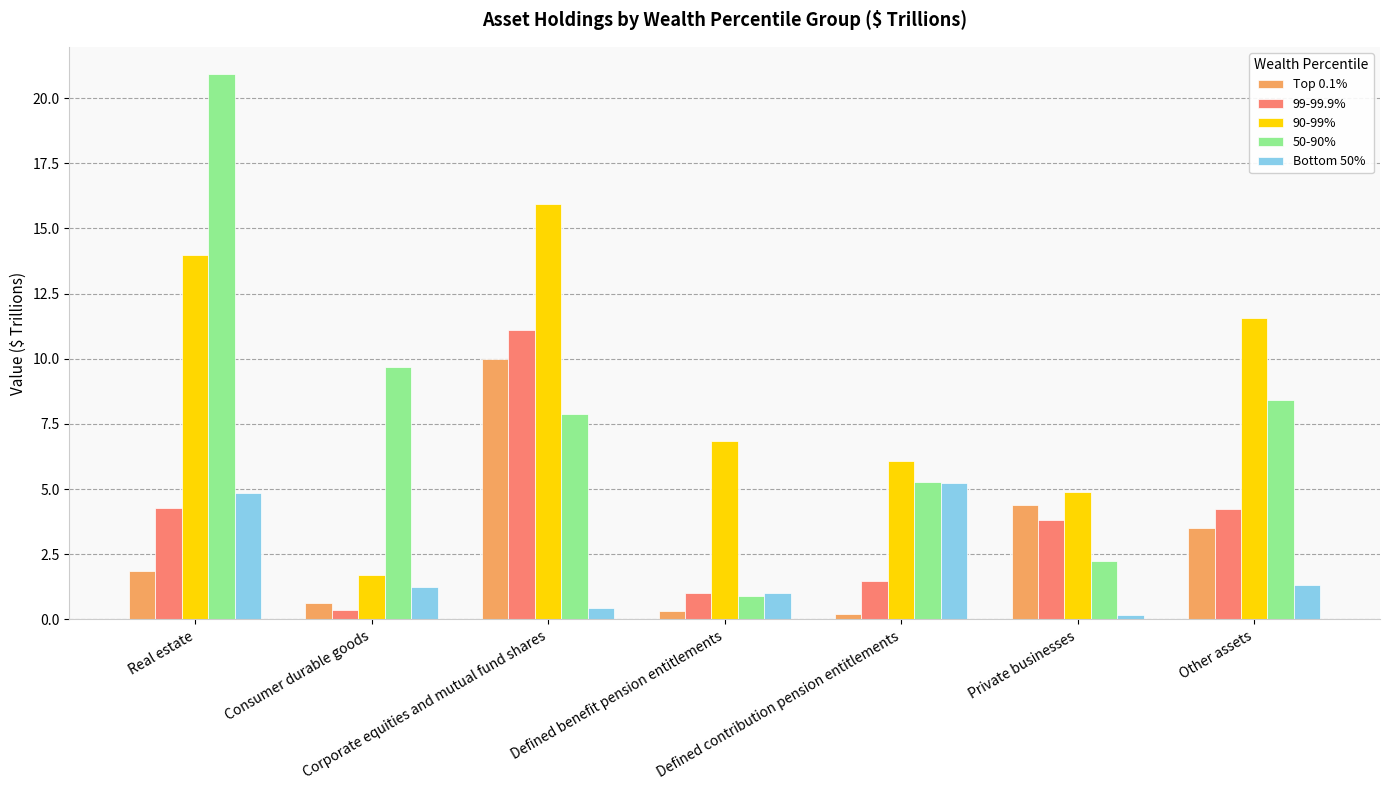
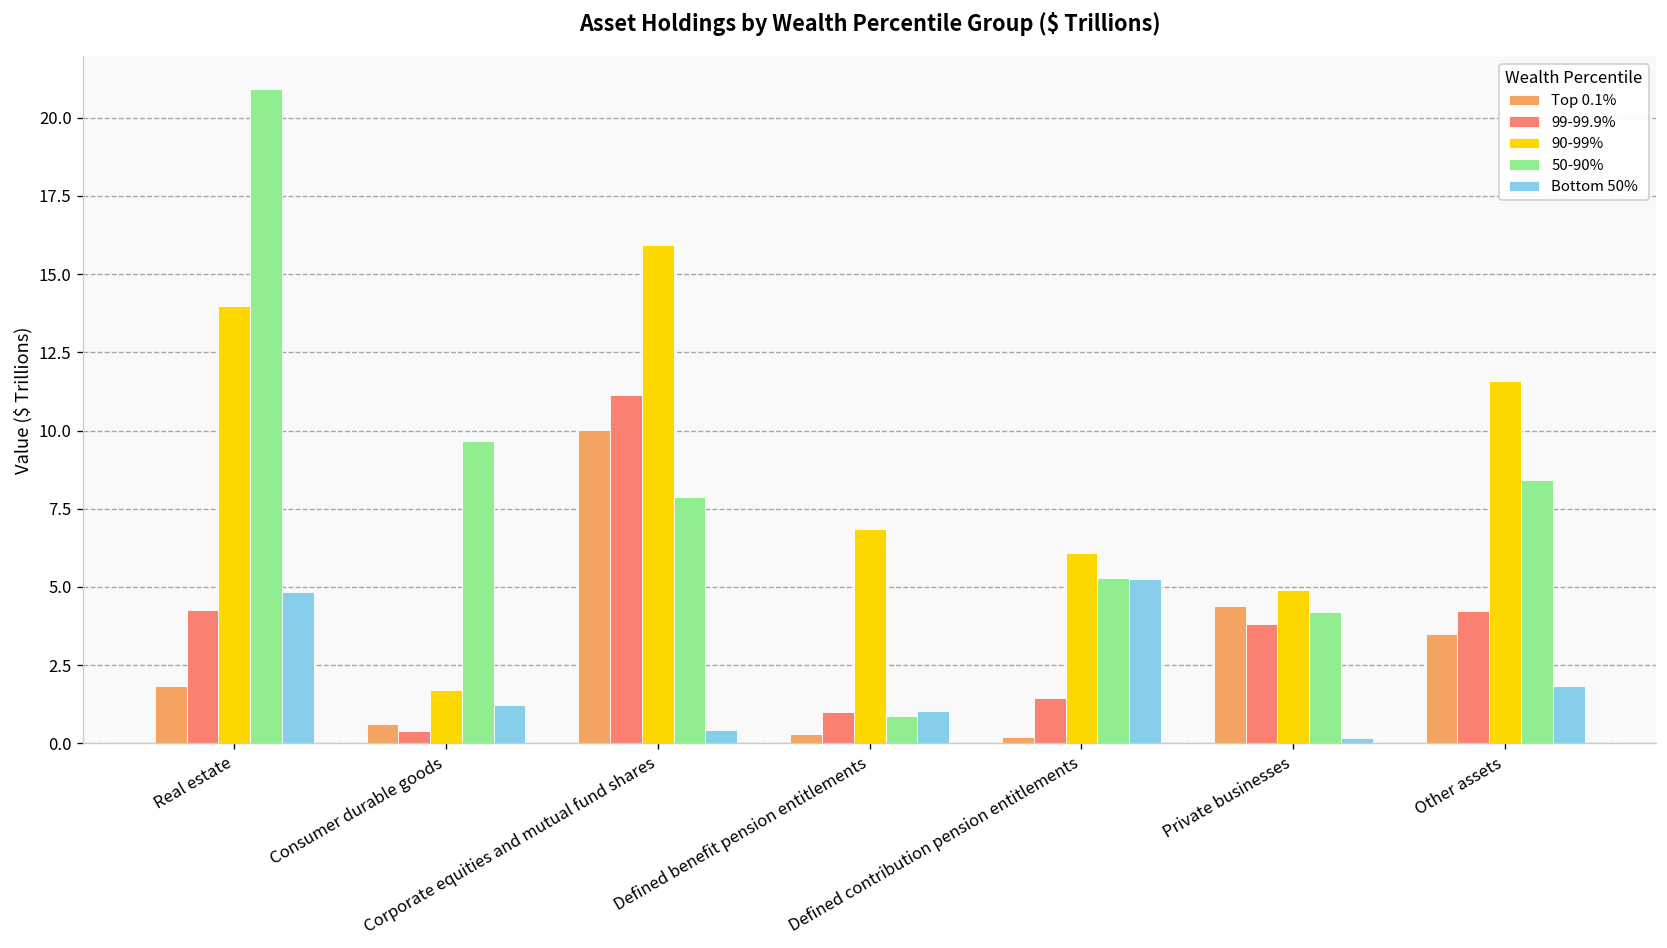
50-90%, Private businesses: 2.2 -> 4.2
Bottom 50%, Other assets: 1.3 -> 1.8
